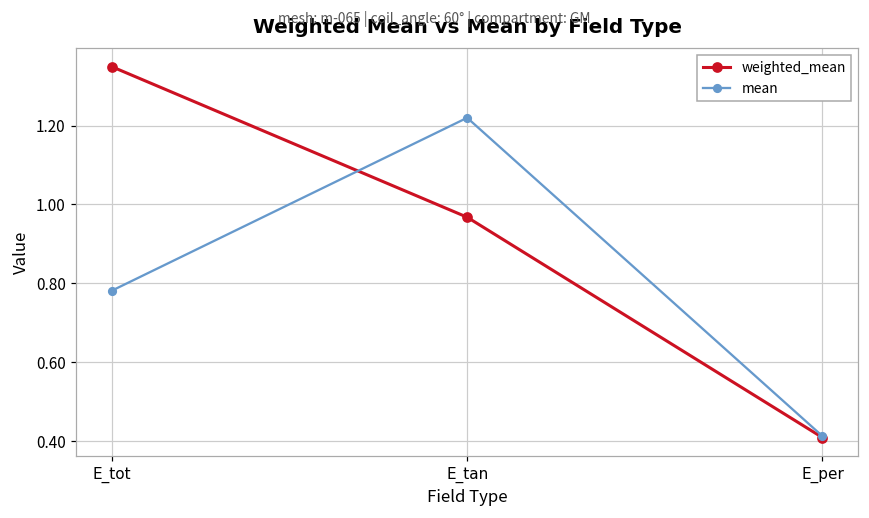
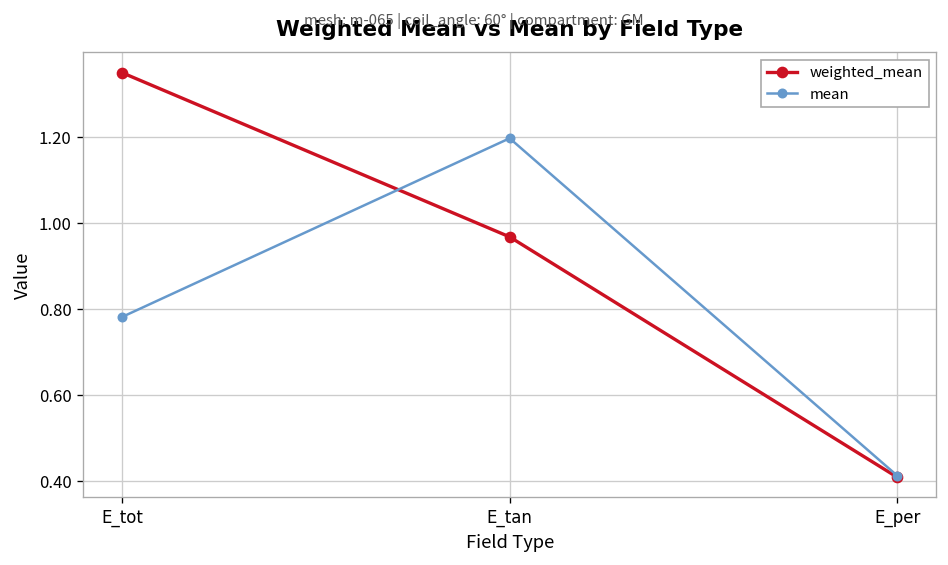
mean, E_tan: 1.22 -> 1.20
